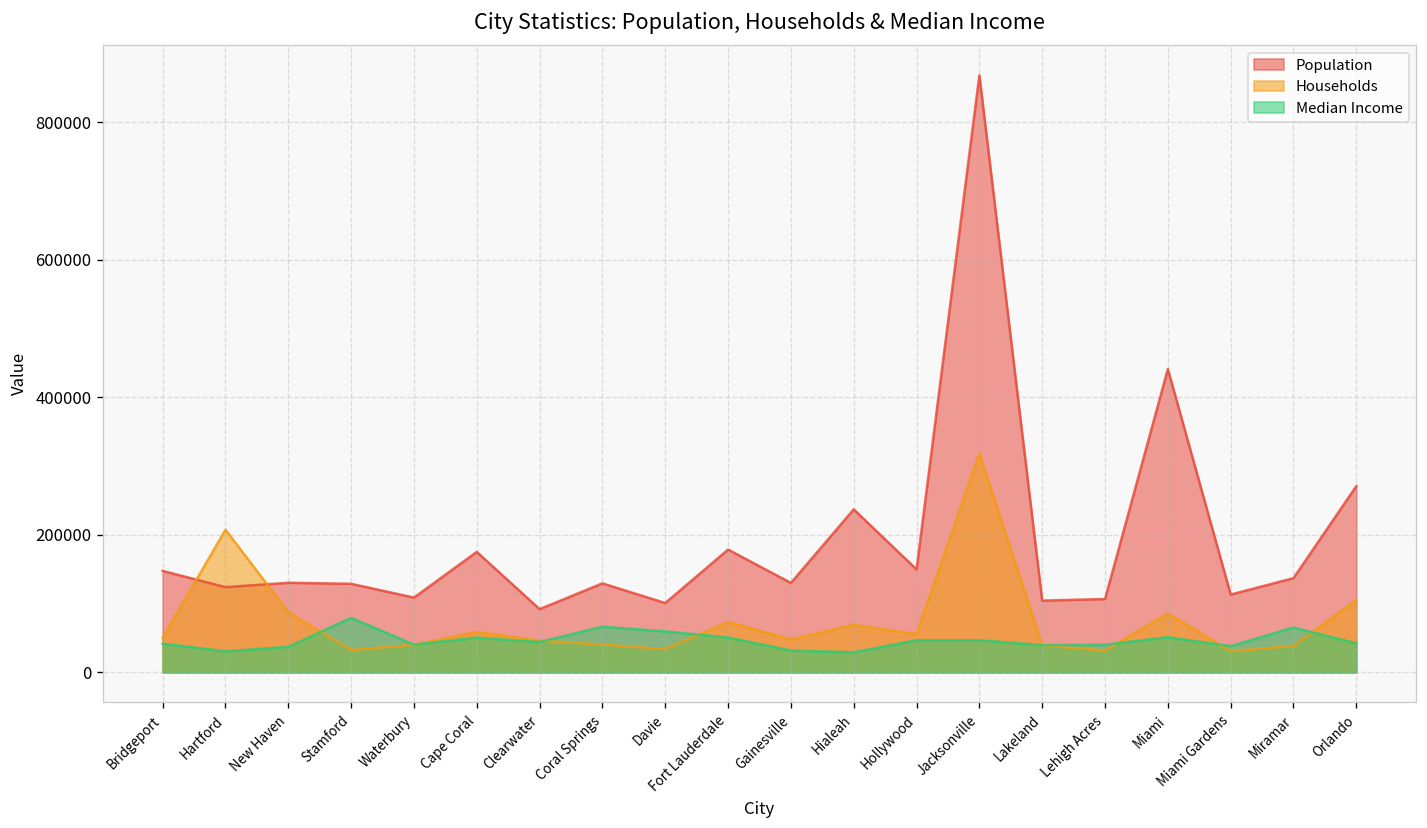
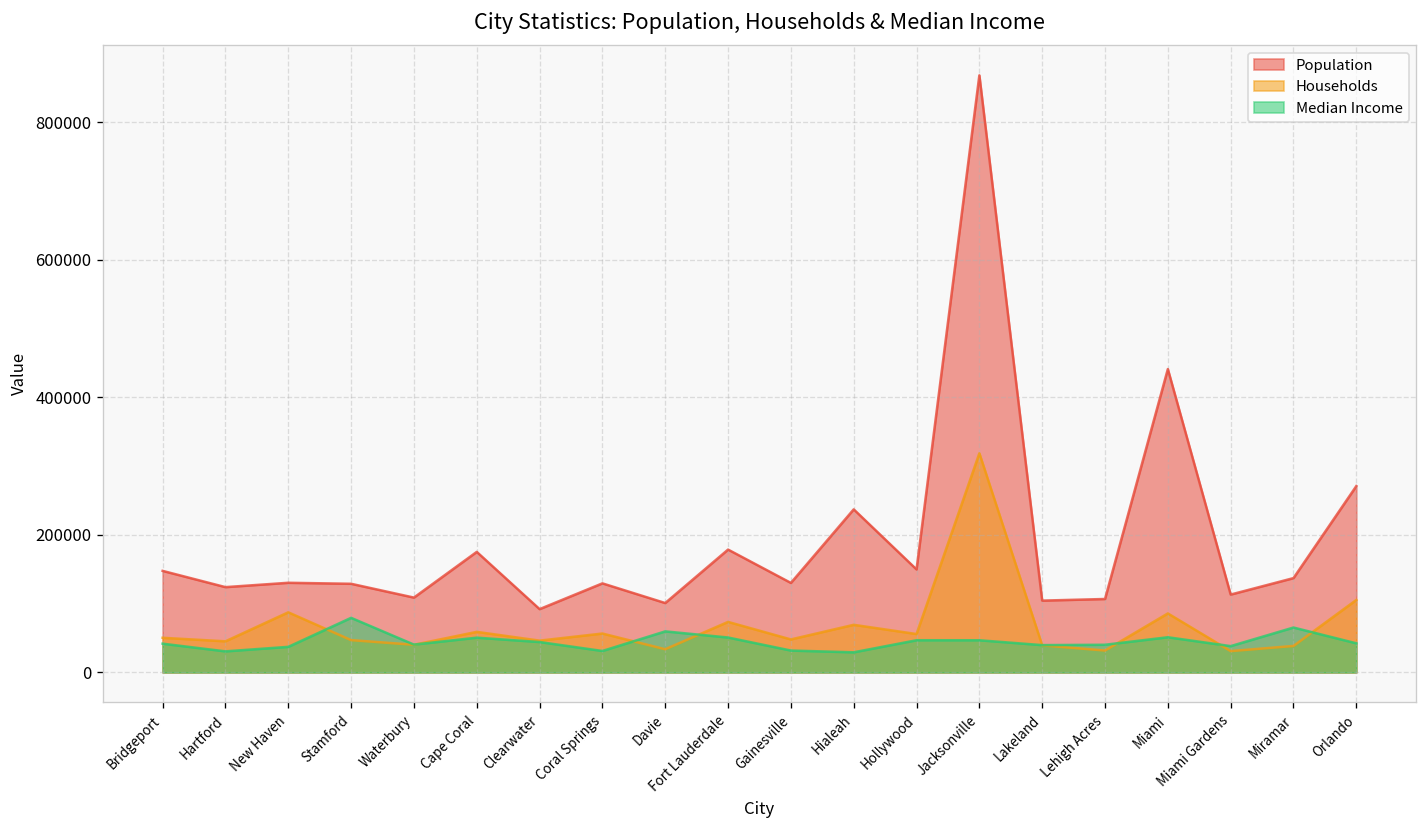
Households, Hartford: 210000 -> 50000
Households, Stamford: 30000 -> 50000
Households, Coral Springs: 40000 -> 60000
Median Income, Coral Springs: 70000 -> 30000
